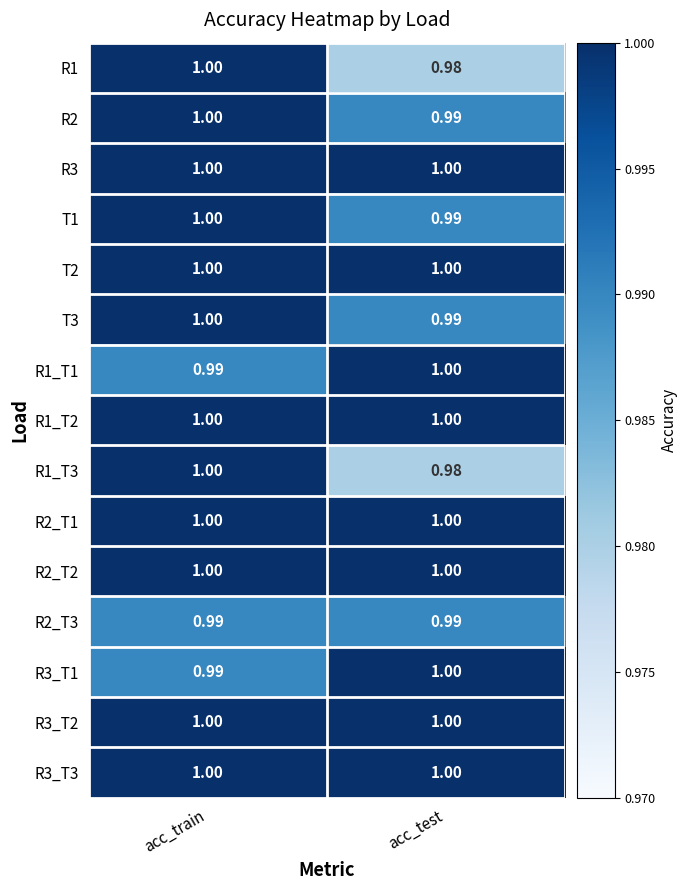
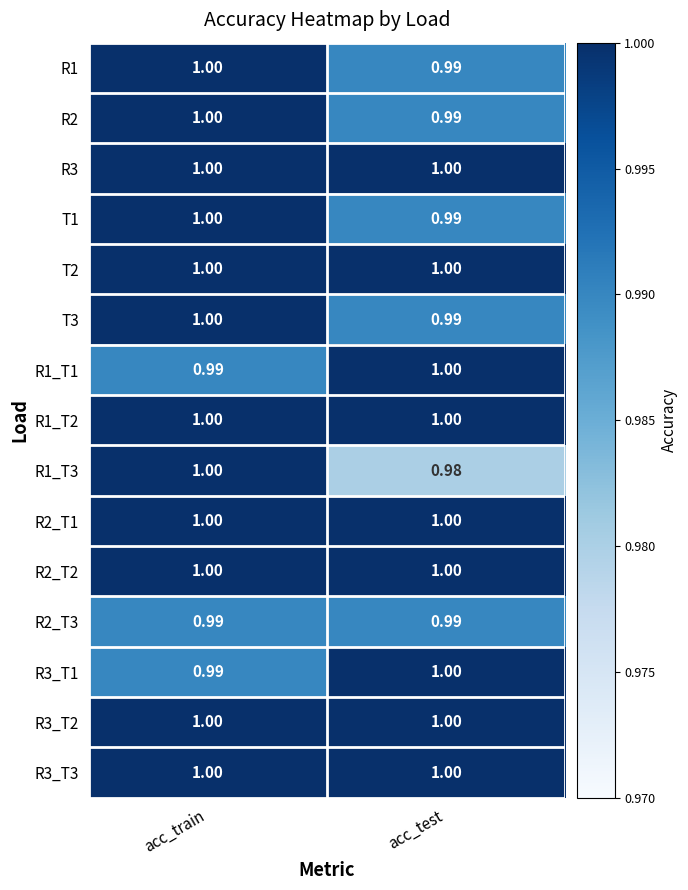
R1, acc_test: 0.98 -> 0.99
